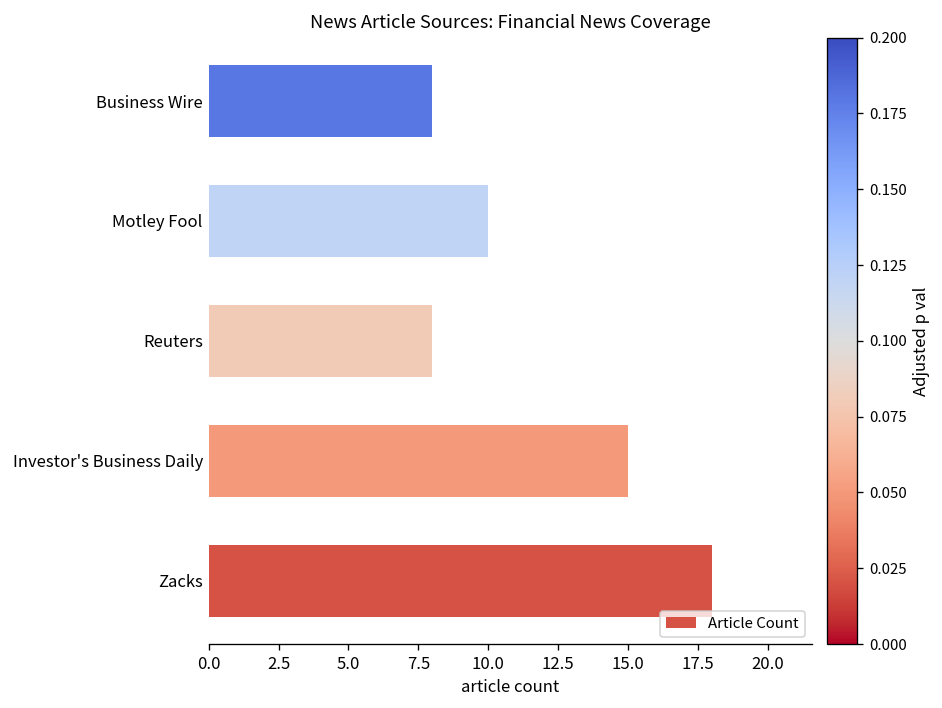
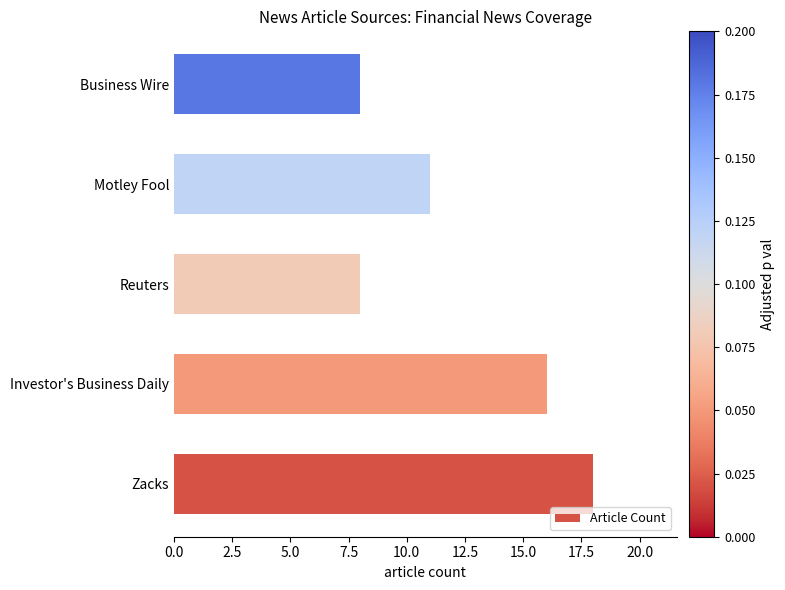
Motley Fool: 10 -> 11
Investor's Business Daily: 15 -> 16
